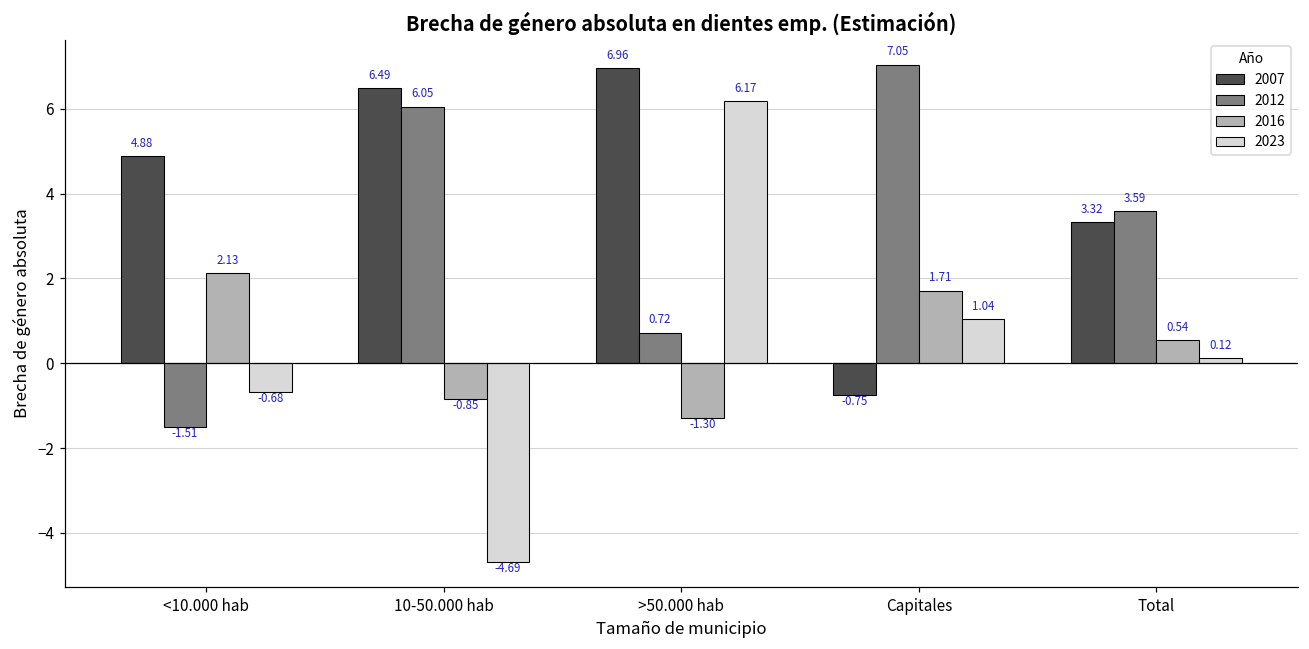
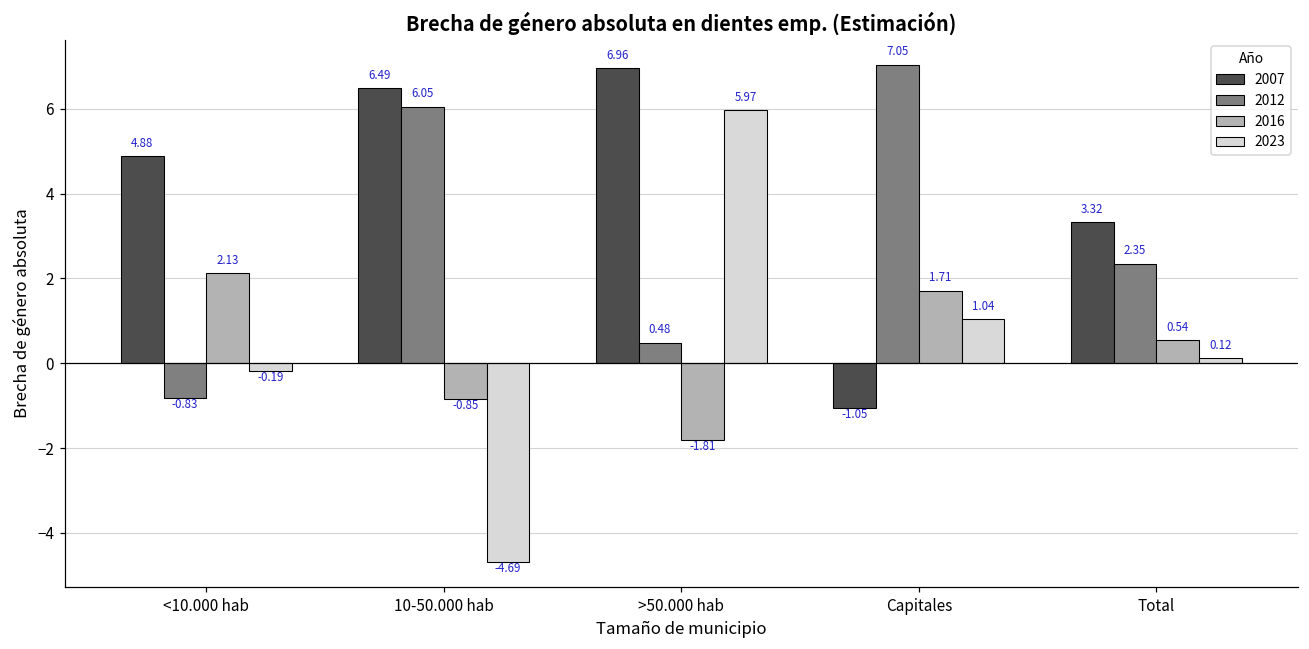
2012, <10.000 hab: -1.51 -> -0.83
2023, <10.000 hab: -0.68 -> -0.19
2012, >50.000 hab: 0.72 -> 0.48
2016, >50.000 hab: -1.30 -> -1.81
2023, >50.000 hab: 6.17 -> 5.97
2007, Capitales: -0.75 -> -1.05
2012, Total: 3.59 -> 2.35
